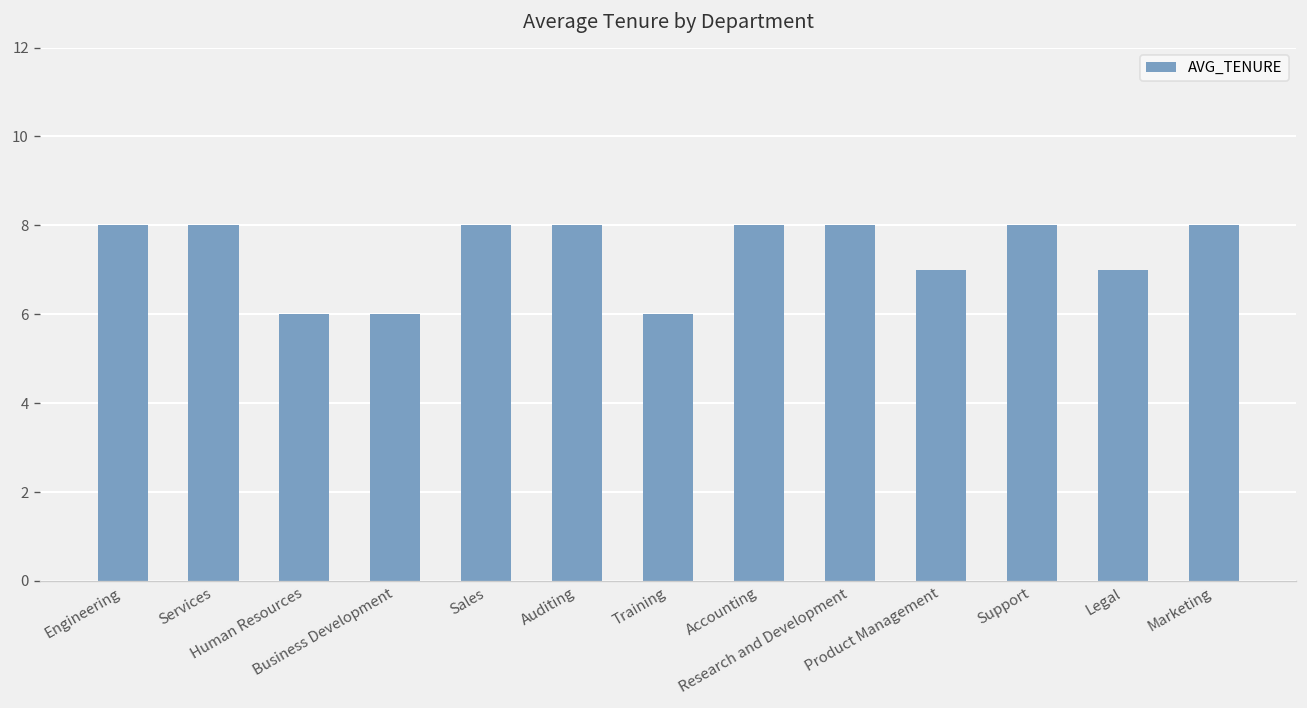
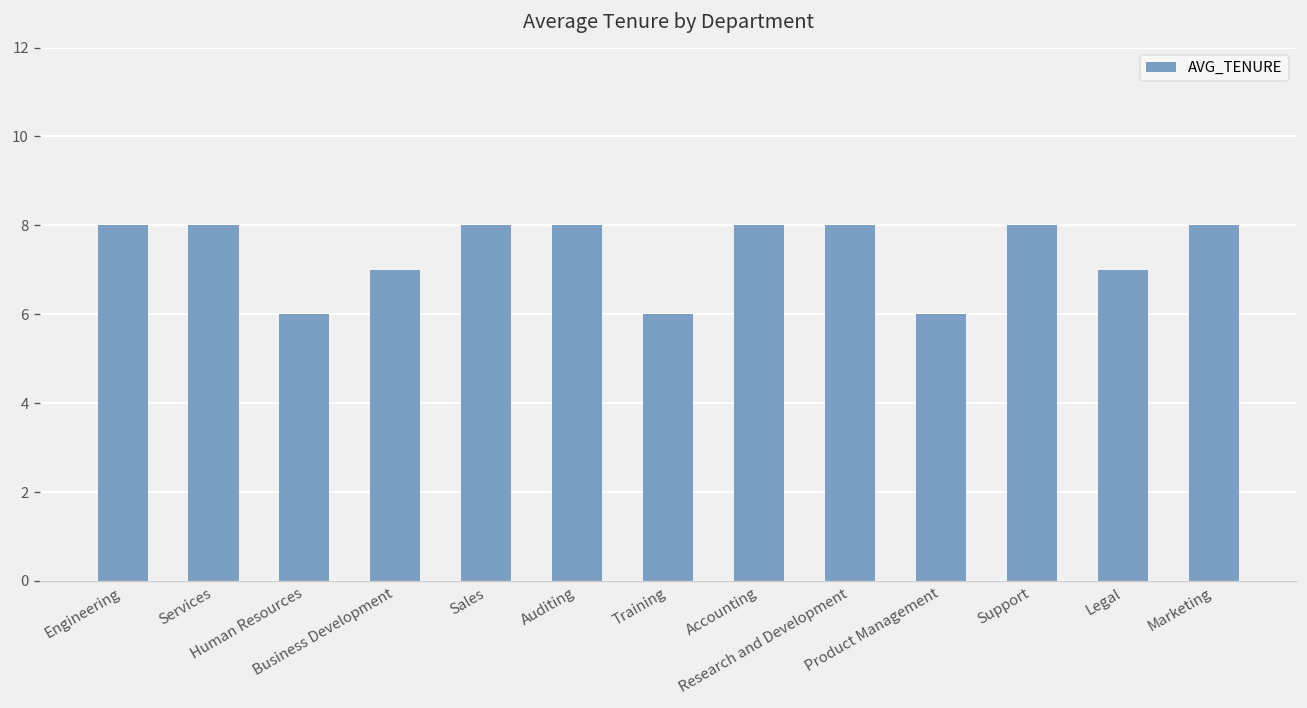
Business Development: 6 -> 7
Product Management: 7 -> 6
